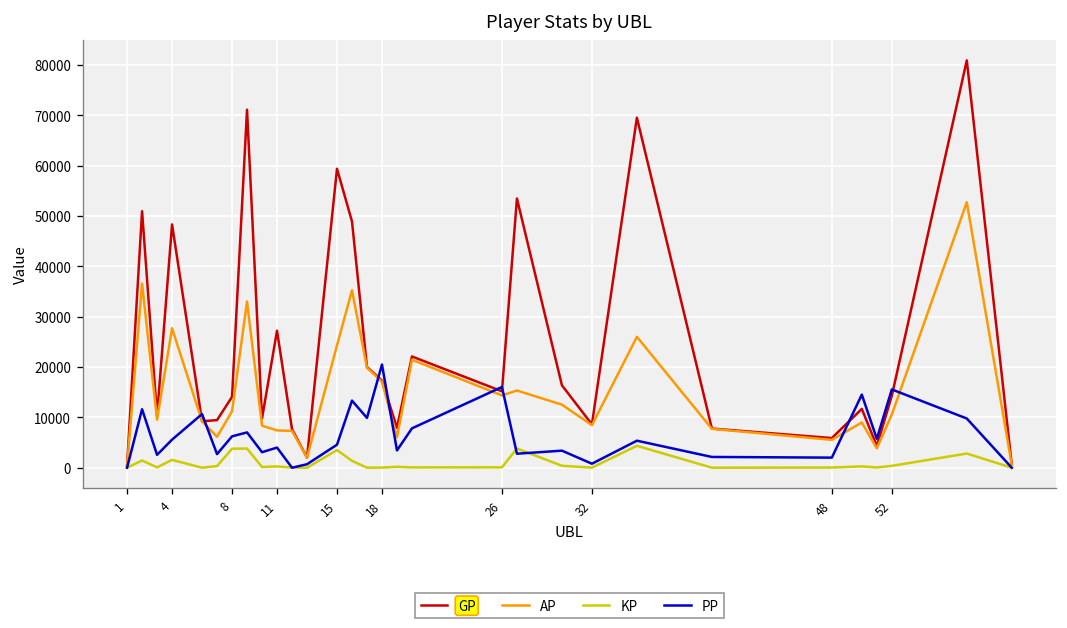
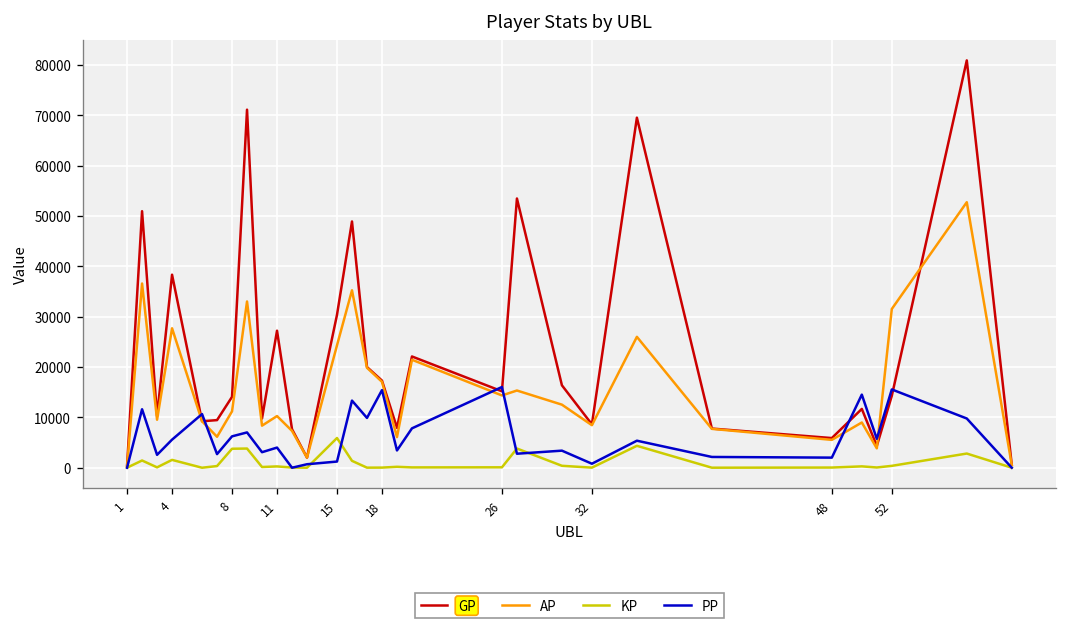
GP, 4: 48000 -> 38000
AP, 11: 7000 -> 10000
GP, 15: 59000 -> 30000
KP, 15: 4000 -> 6000
PP, 15: 5000 -> 1000
PP, 18: 21000 -> 15000
AP, 52: 11000 -> 32000
